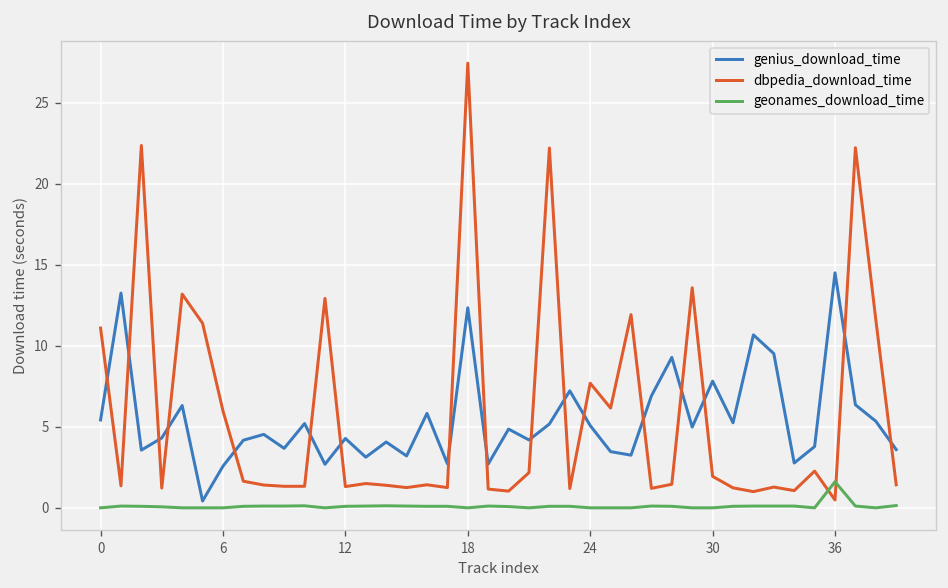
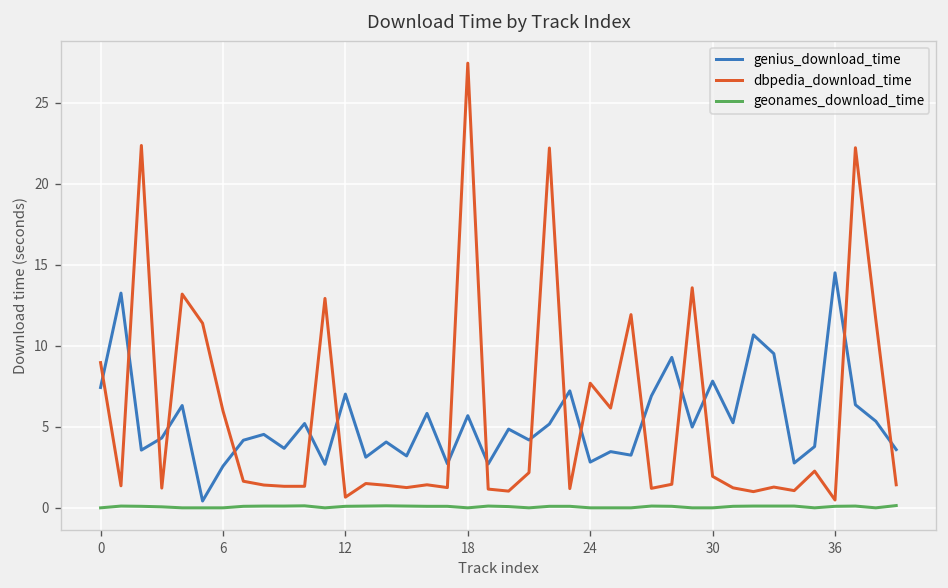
genius_download_time, 0: 5.4 -> 7.4
dbpedia_download_time, 0: 11.1 -> 9.0
genius_download_time, 12: 4.3 -> 7.0
dbpedia_download_time, 12: 1.3 -> 0.7
genius_download_time, 18: 12.3 -> 5.7
genius_download_time, 24: 5.1 -> 2.8
geonames_download_time, 36: 1.6 -> 0.1
